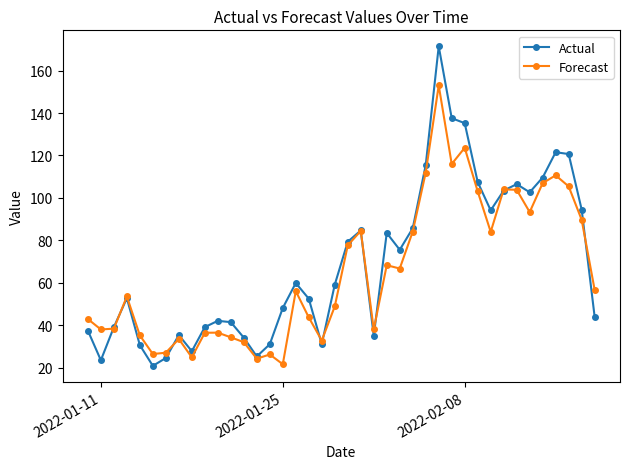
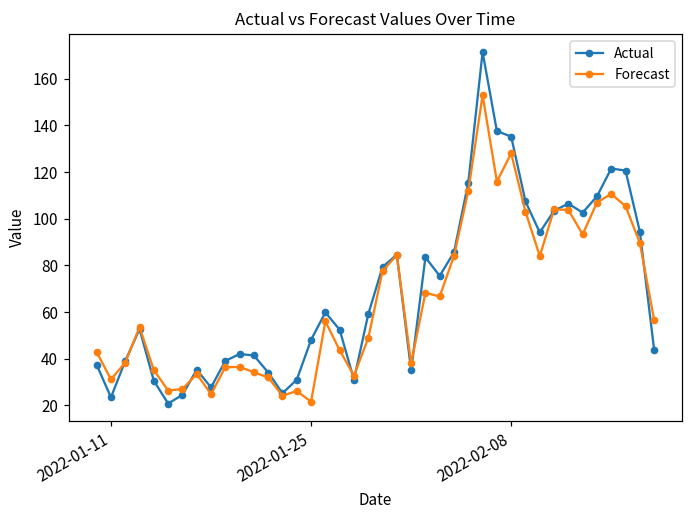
Forecast, 2022-01-11: 38 -> 31
Forecast, 2022-02-08: 124 -> 128
